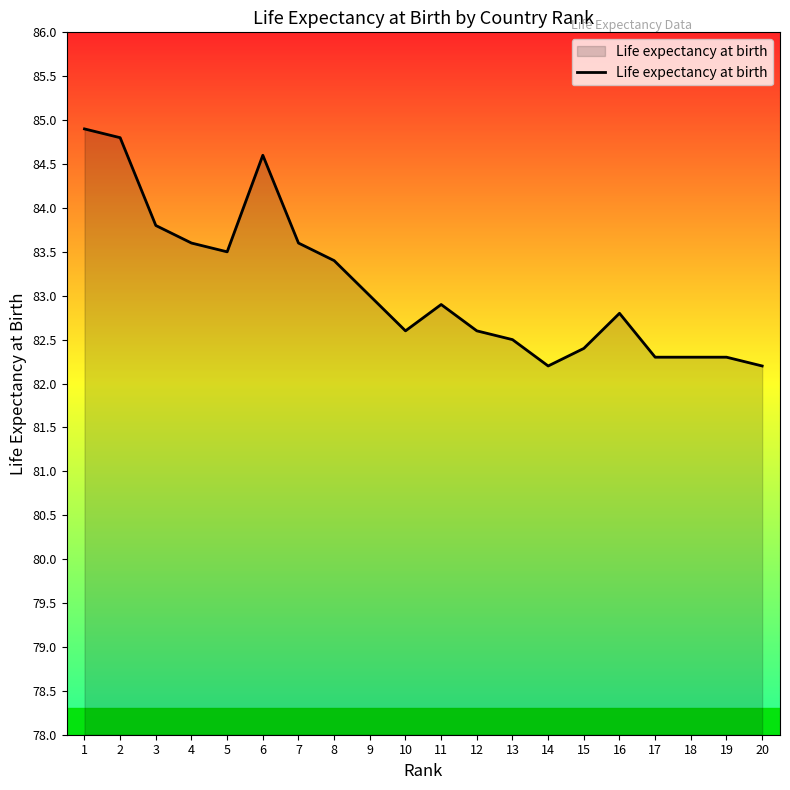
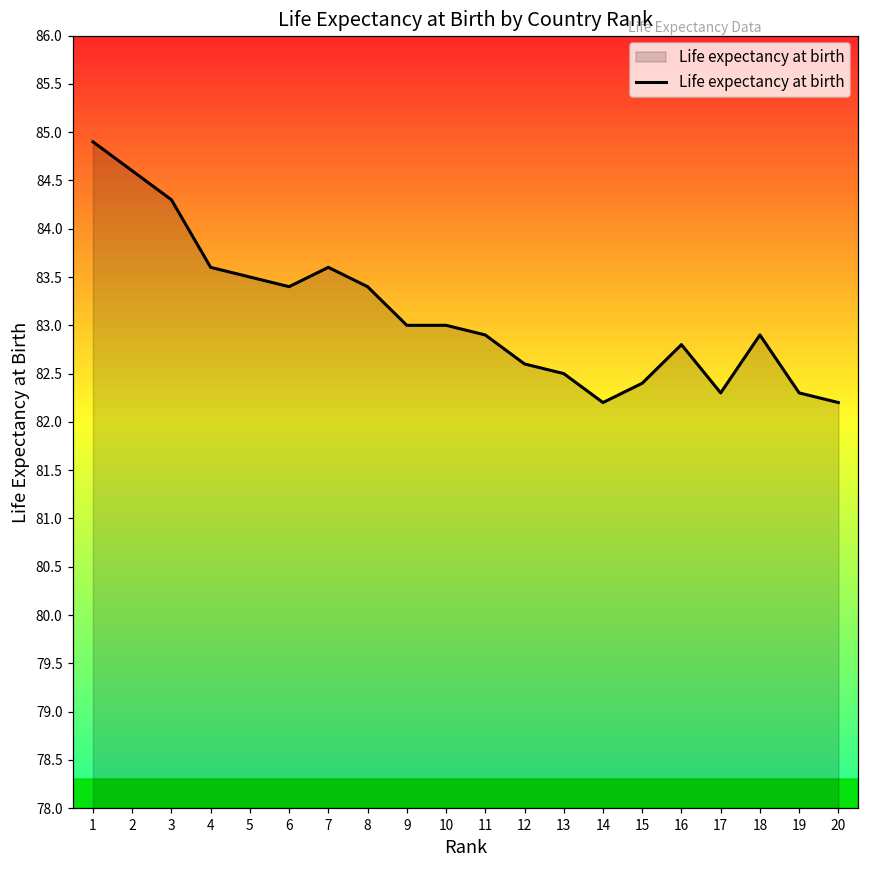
2: 84.8 -> 84.6
3: 83.8 -> 84.3
6: 84.6 -> 83.4
10: 82.6 -> 83.0
18: 82.3 -> 82.9
